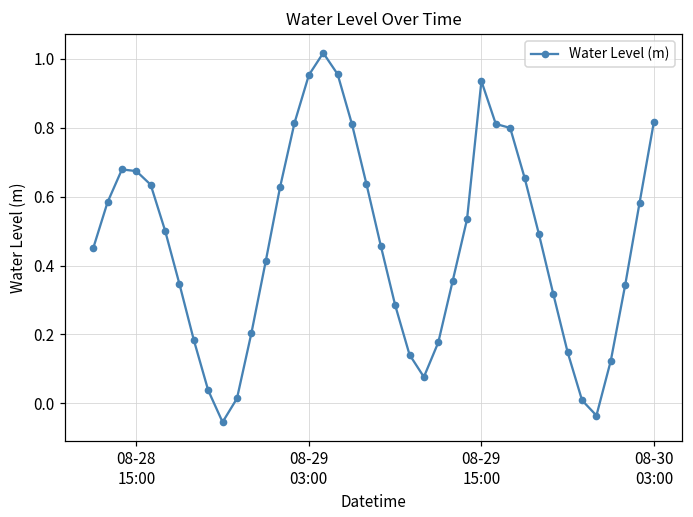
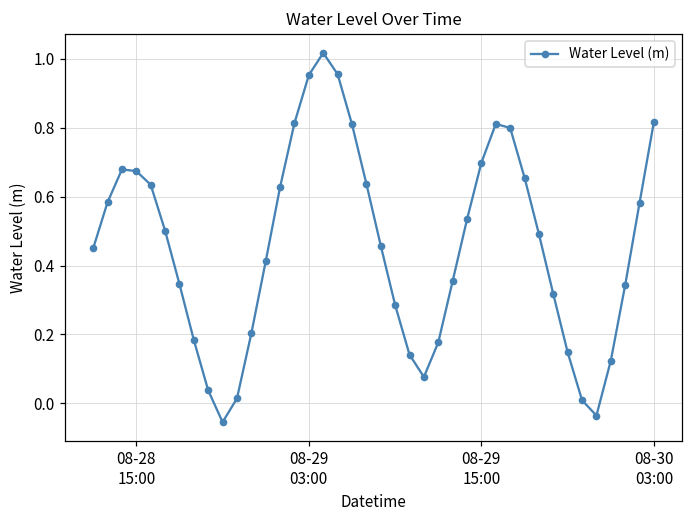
08-29 15:00: 0.94 -> 0.70
